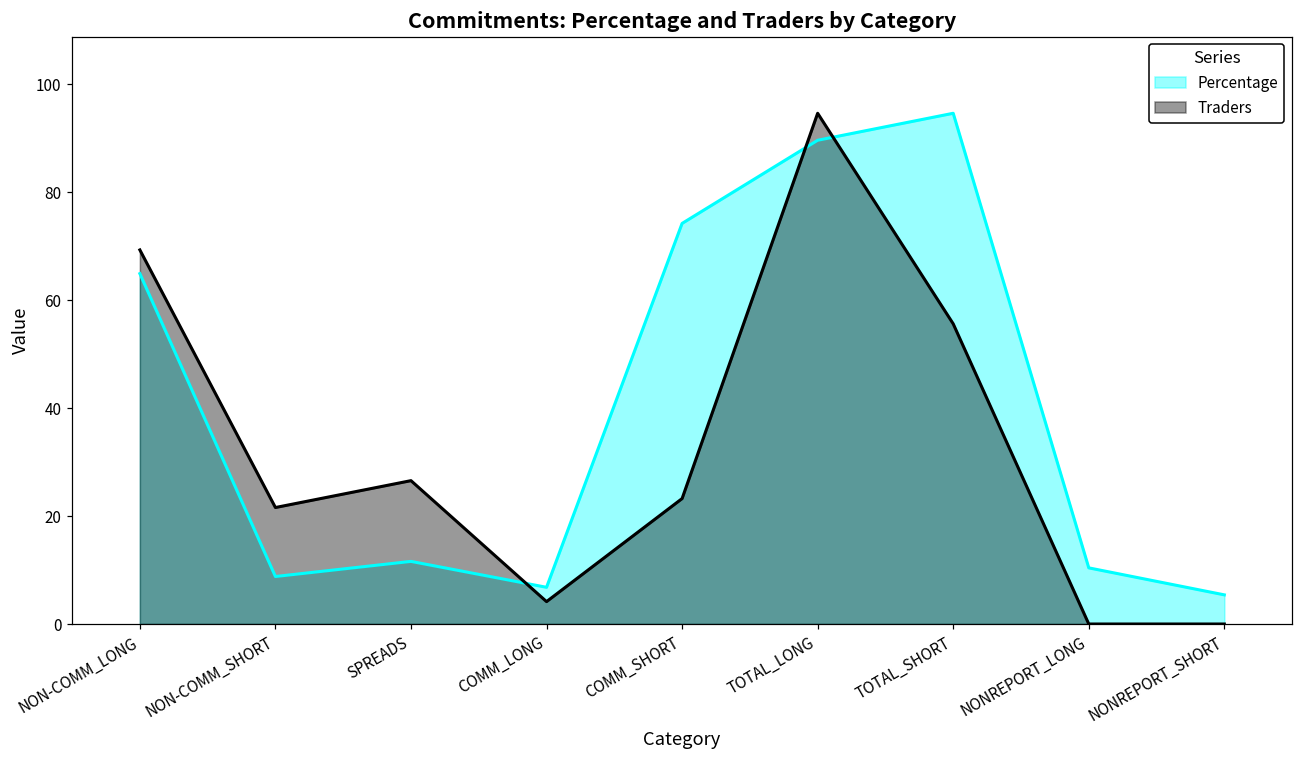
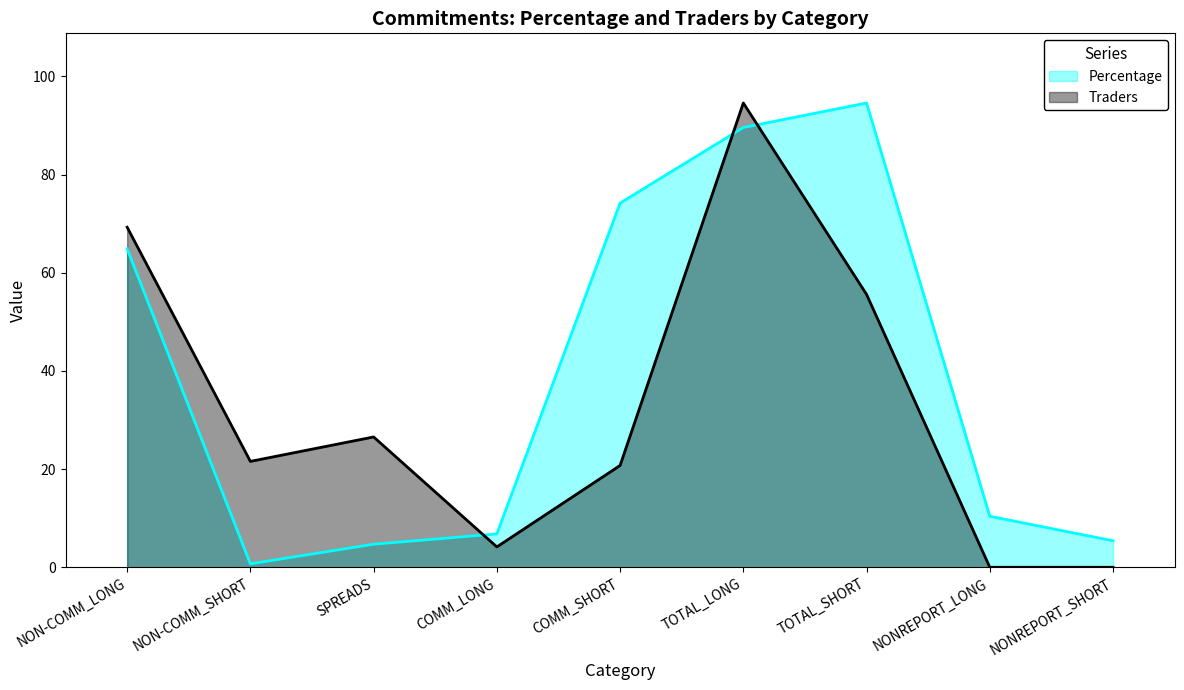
Percentage, NON-COMM_SHORT: 9 -> 1
Percentage, SPREADS: 12 -> 5
Traders, COMM_SHORT: 23 -> 21
